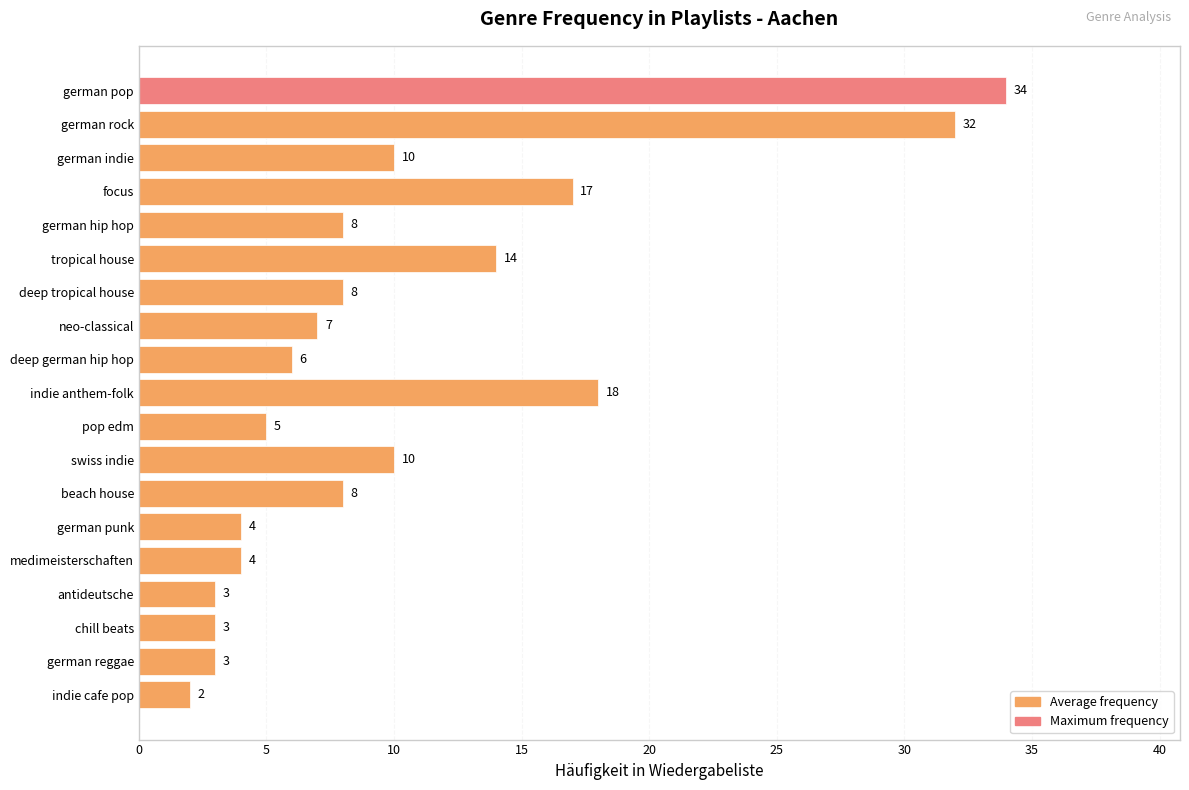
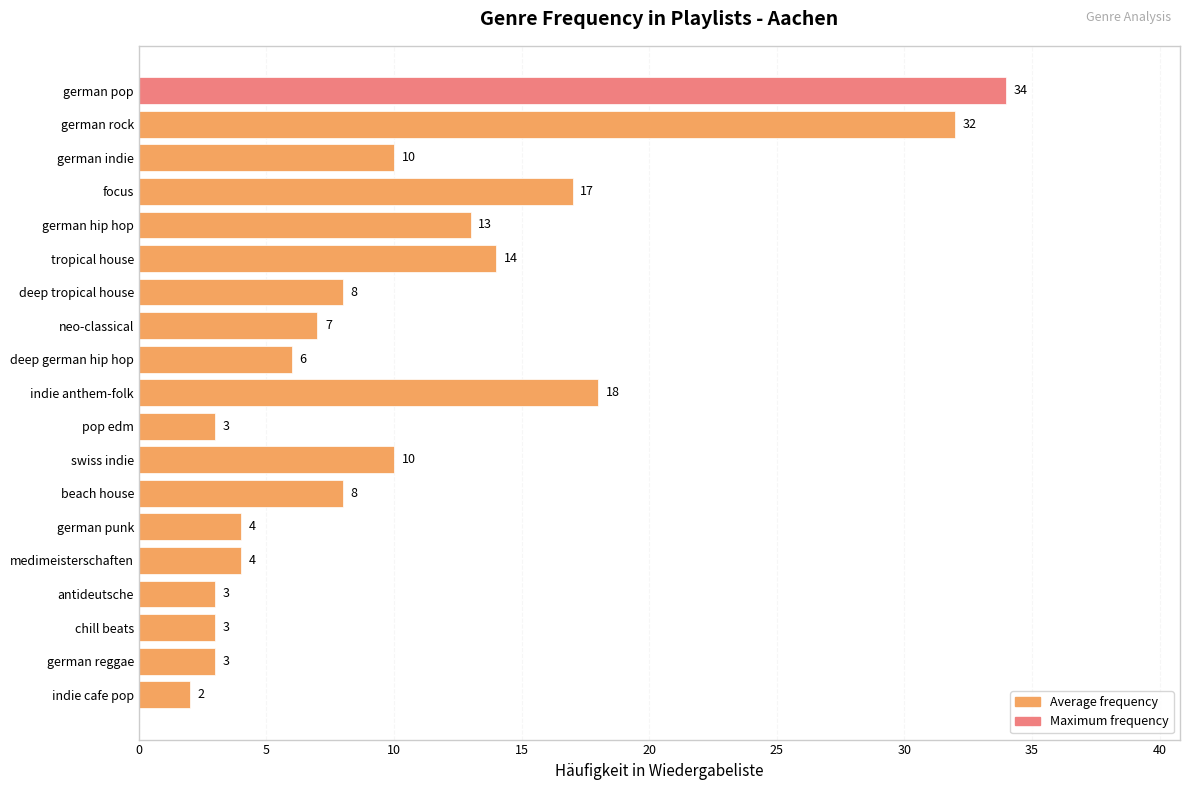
german hip hop: 8 -> 13
pop edm: 5 -> 3
